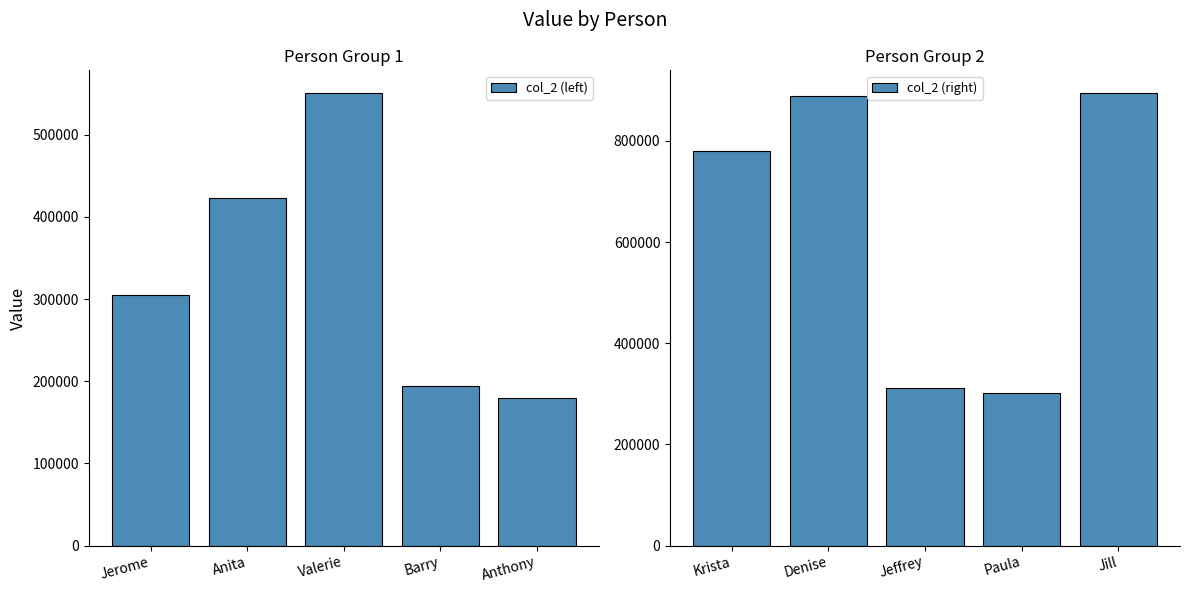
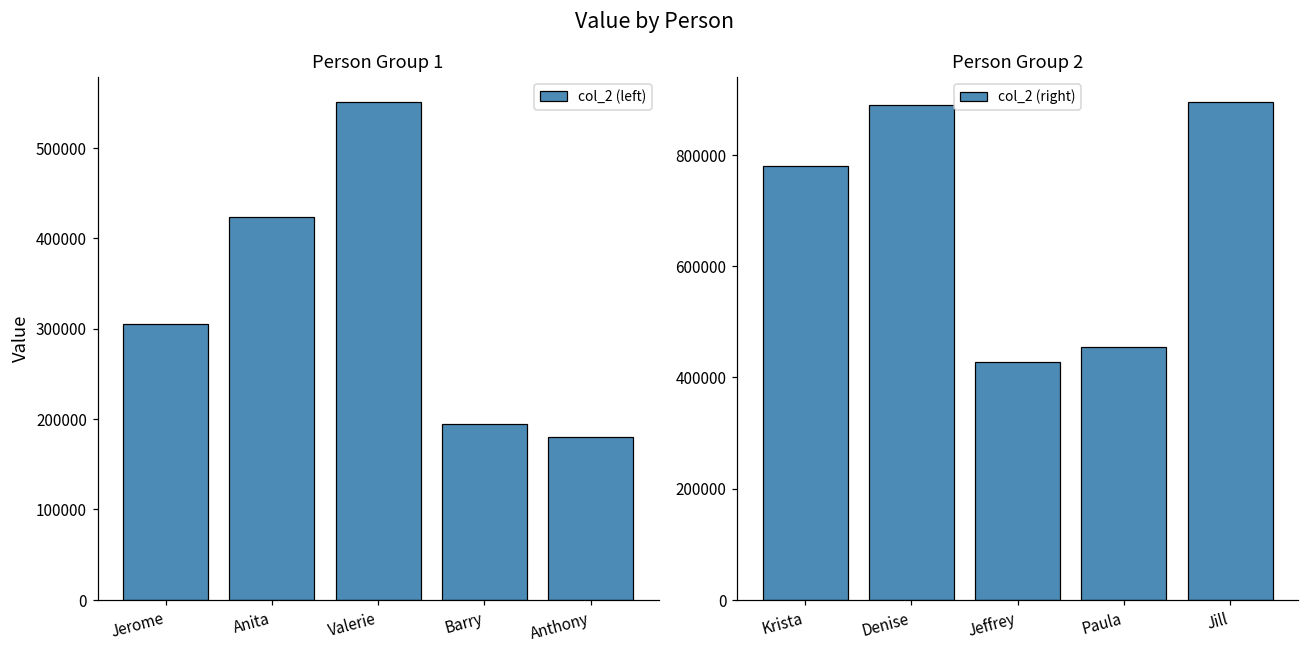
Person Group 2, Jeffrey: 310000 -> 430000
Person Group 2, Paula: 300000 -> 460000
